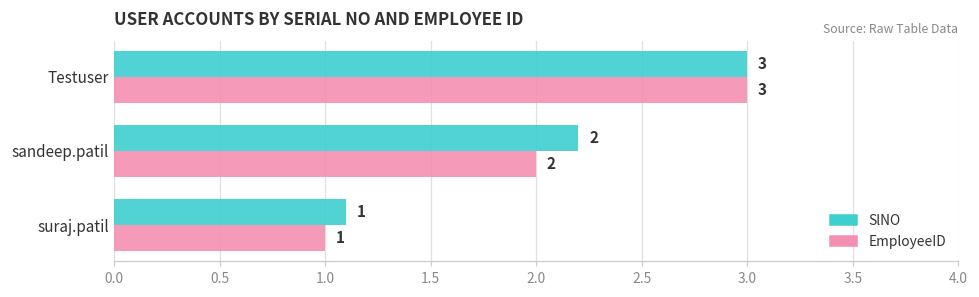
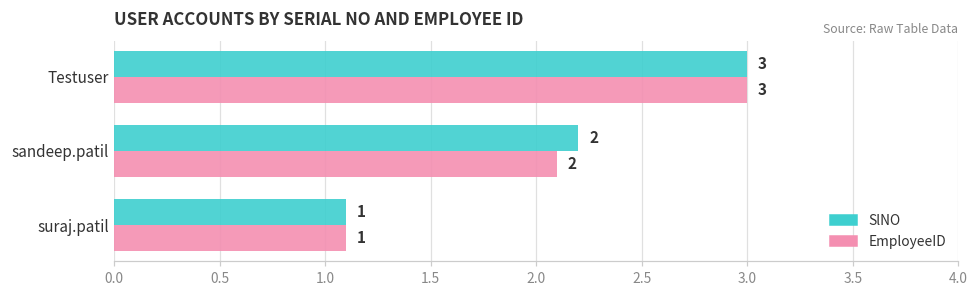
EmployeeID, sandeep.patil: 2.0 -> 2.1
EmployeeID, suraj.patil: 1.0 -> 1.1
